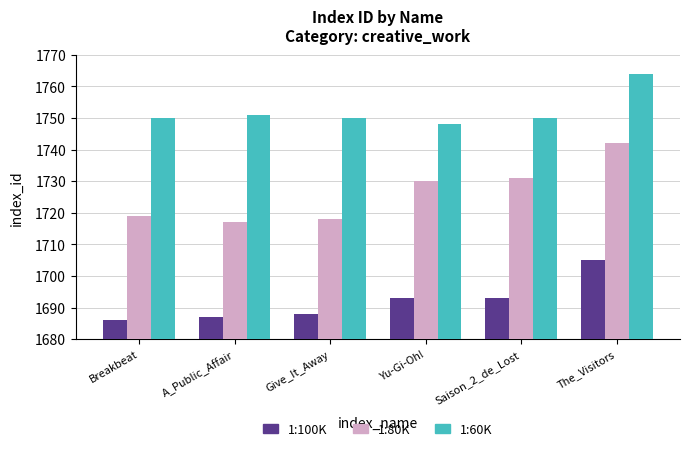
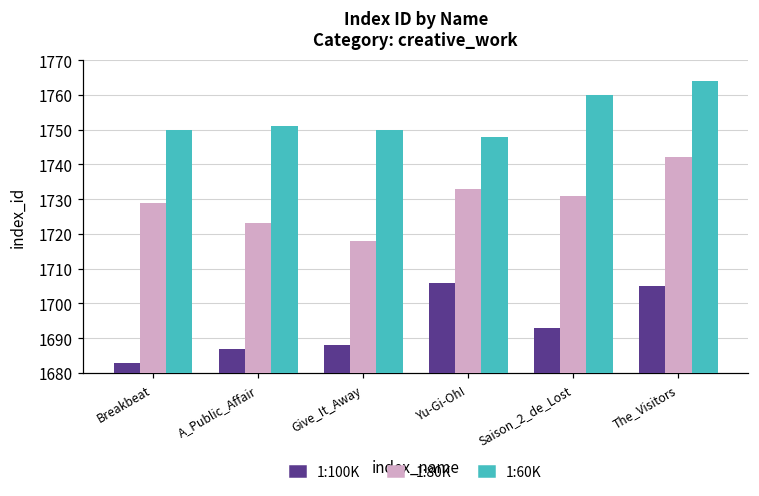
1:100K, Breakbeat: 1686 -> 1683
1:80K, Breakbeat: 1719 -> 1729
1:80K, A_Public_Affair: 1717 -> 1723
1:100K, Yu-Gi-Oh!: 1693 -> 1706
1:80K, Yu-Gi-Oh!: 1730 -> 1733
1:60K, Saison_2_de_Lost: 1750 -> 1760
